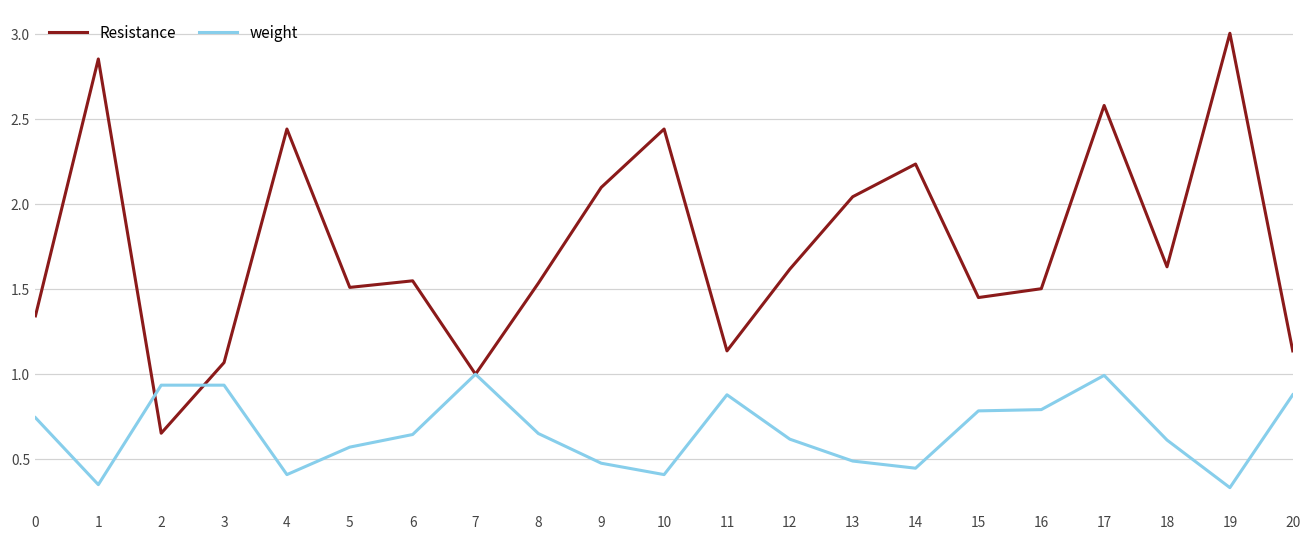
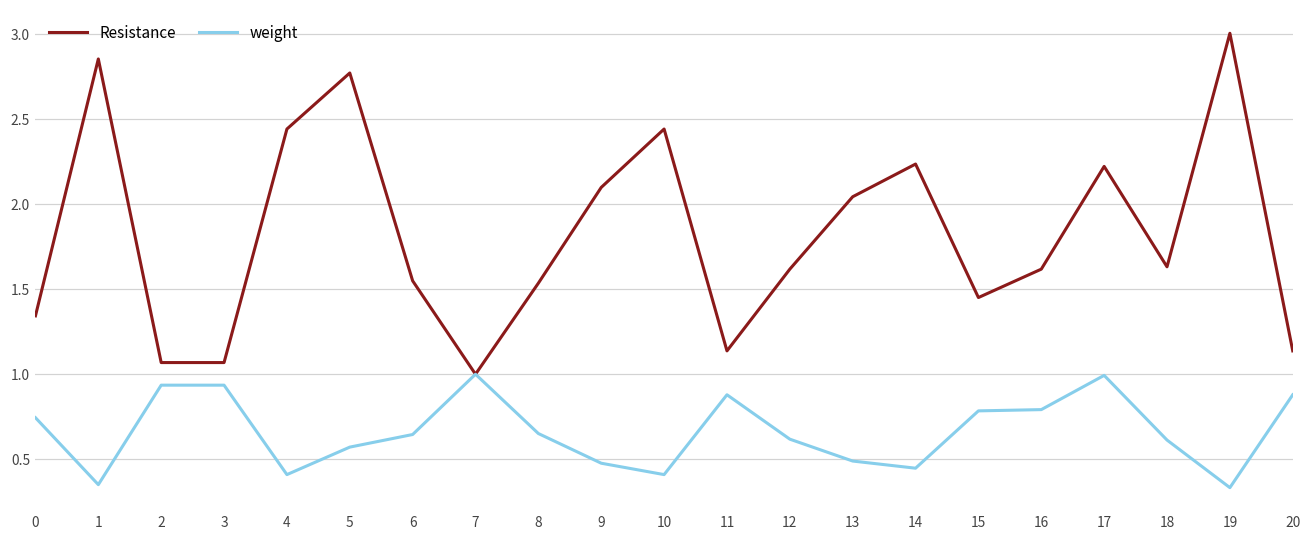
Resistance, 2: 0.65 -> 1.07
Resistance, 5: 1.51 -> 2.77
Resistance, 16: 1.50 -> 1.62
Resistance, 17: 2.58 -> 2.22
